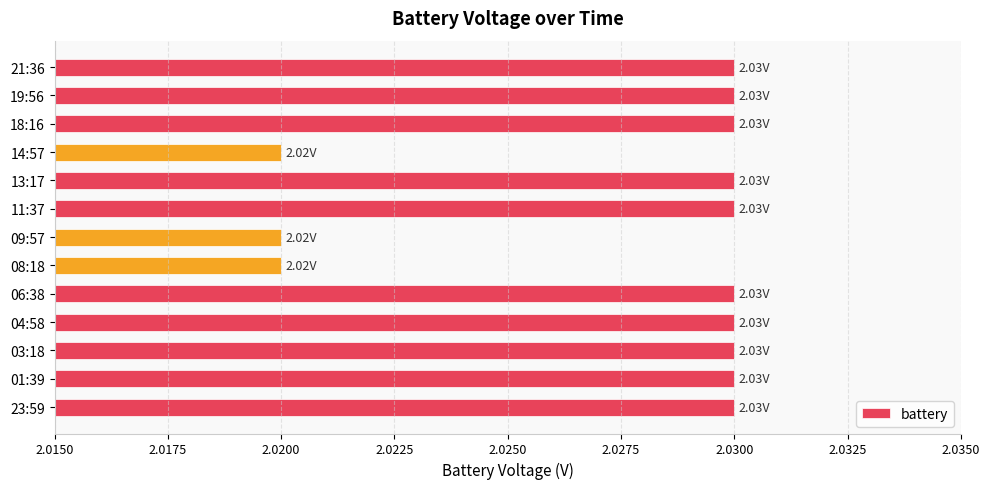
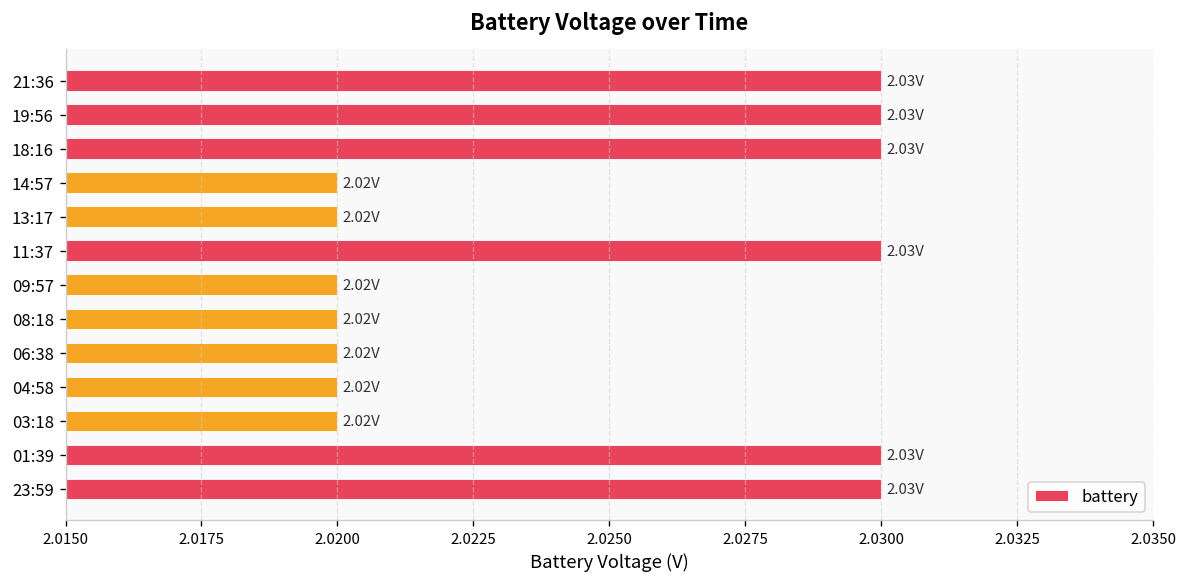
13:17: 2.03V -> 2.02V
06:38: 2.03V -> 2.02V
04:58: 2.03V -> 2.02V
03:18: 2.03V -> 2.02V
